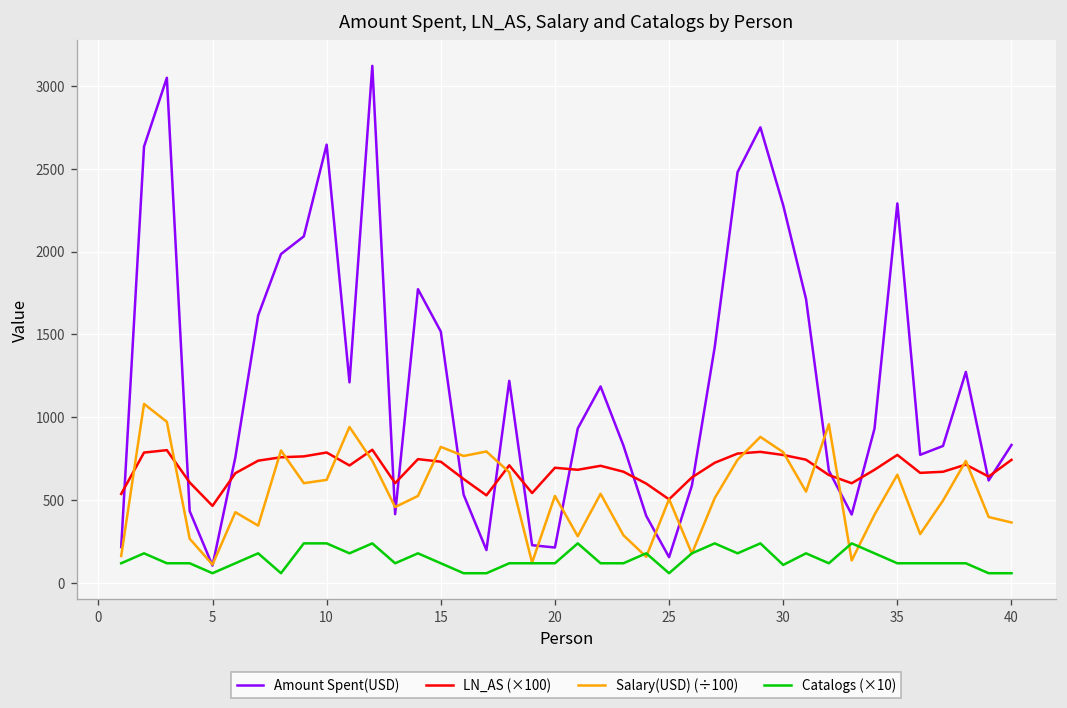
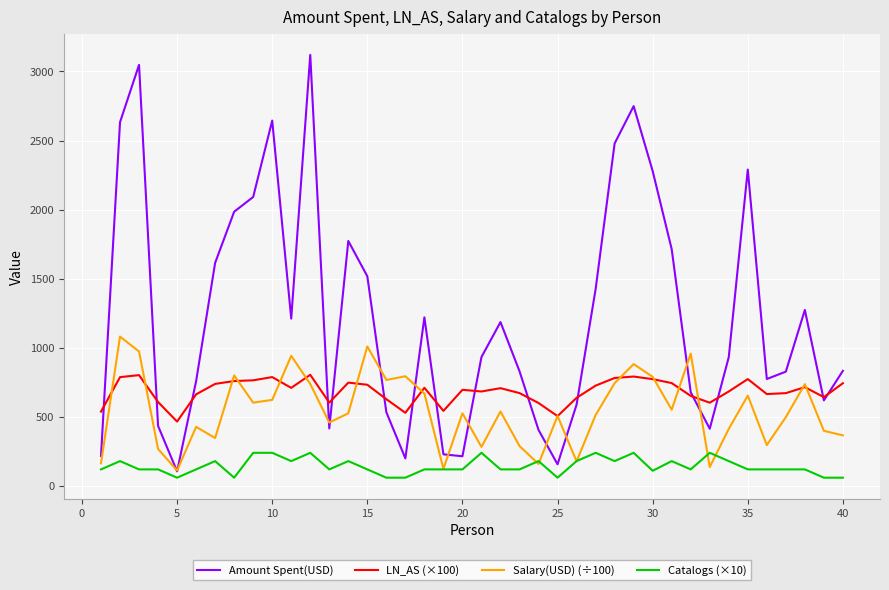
Salary(USD) (÷100), 15: 820 -> 1010
